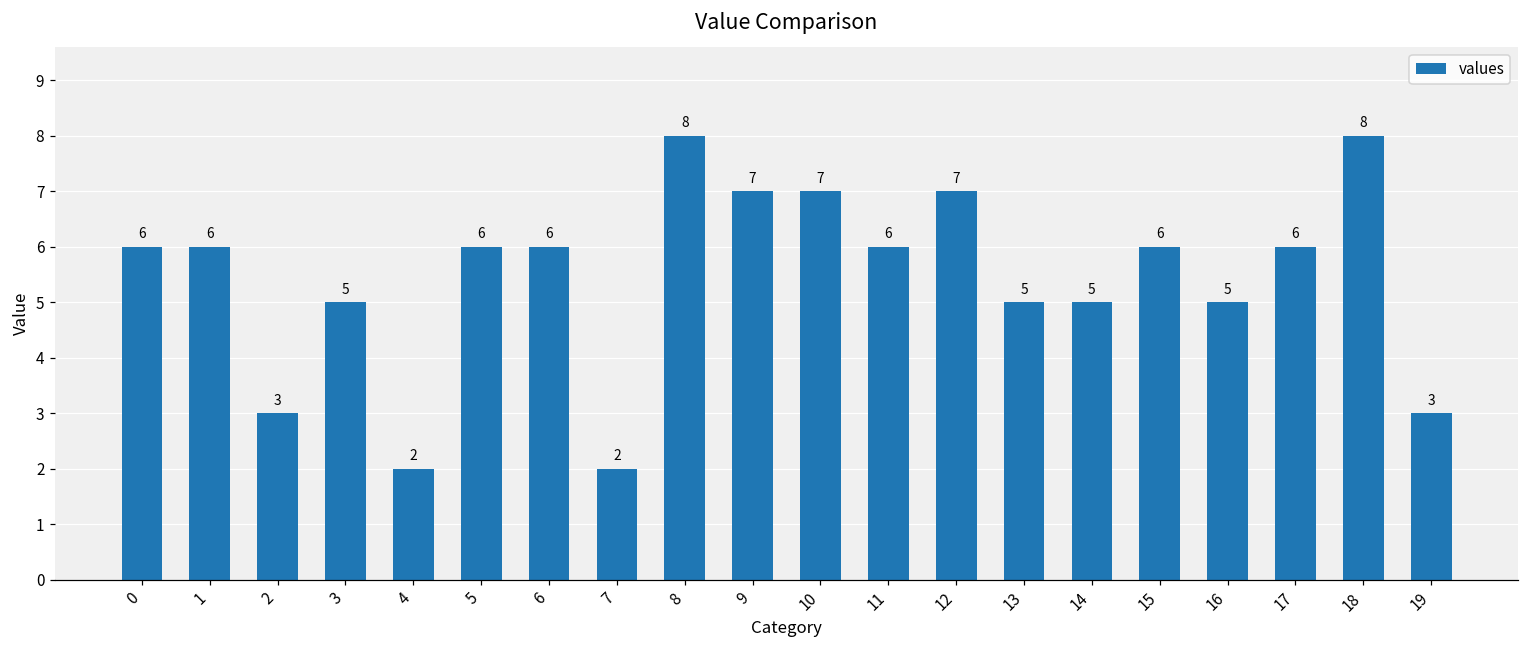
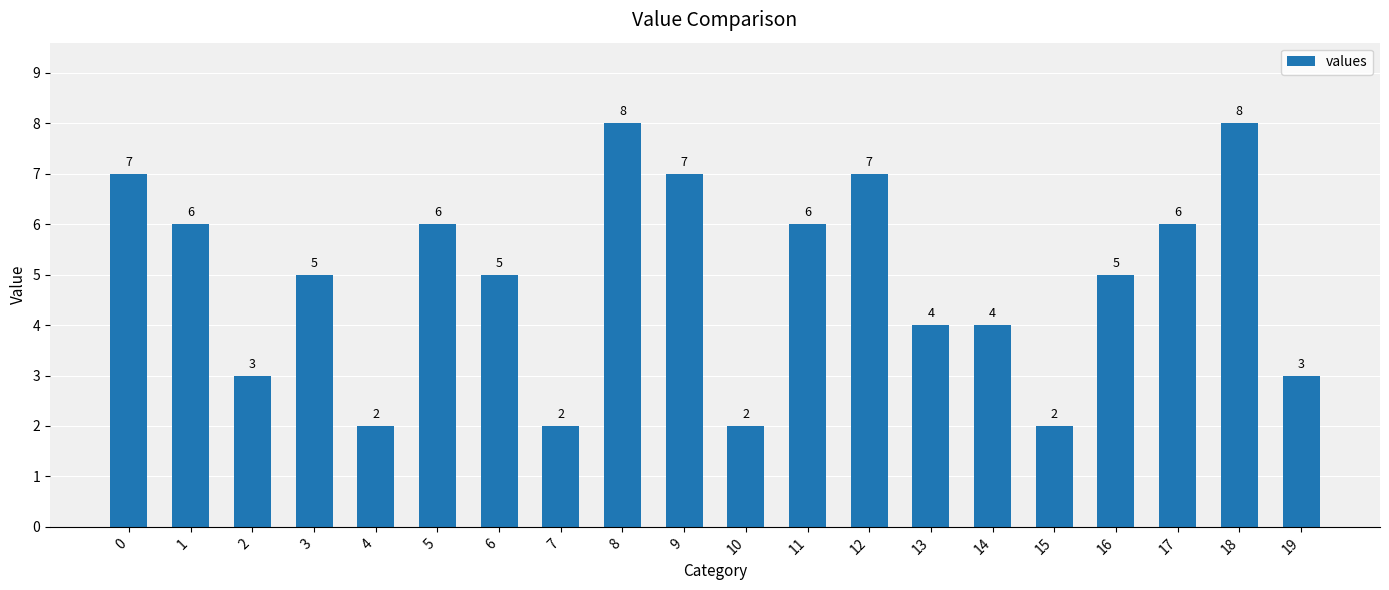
0: 6 -> 7
6: 6 -> 5
10: 7 -> 2
13: 5 -> 4
14: 5 -> 4
15: 6 -> 2
